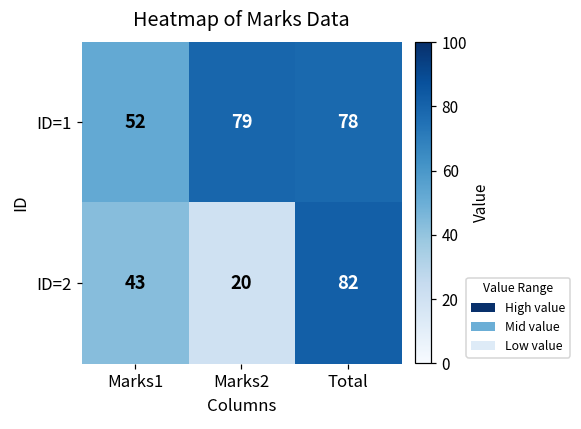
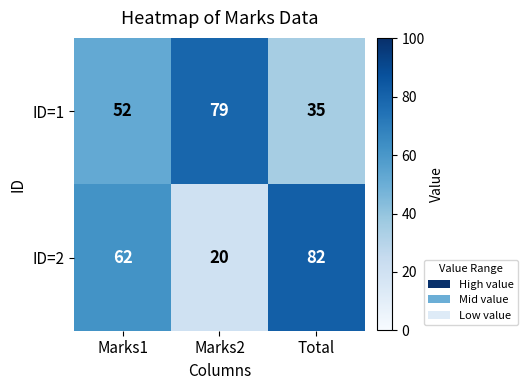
ID=1, Total: 78 -> 35
ID=2, Marks1: 43 -> 62
